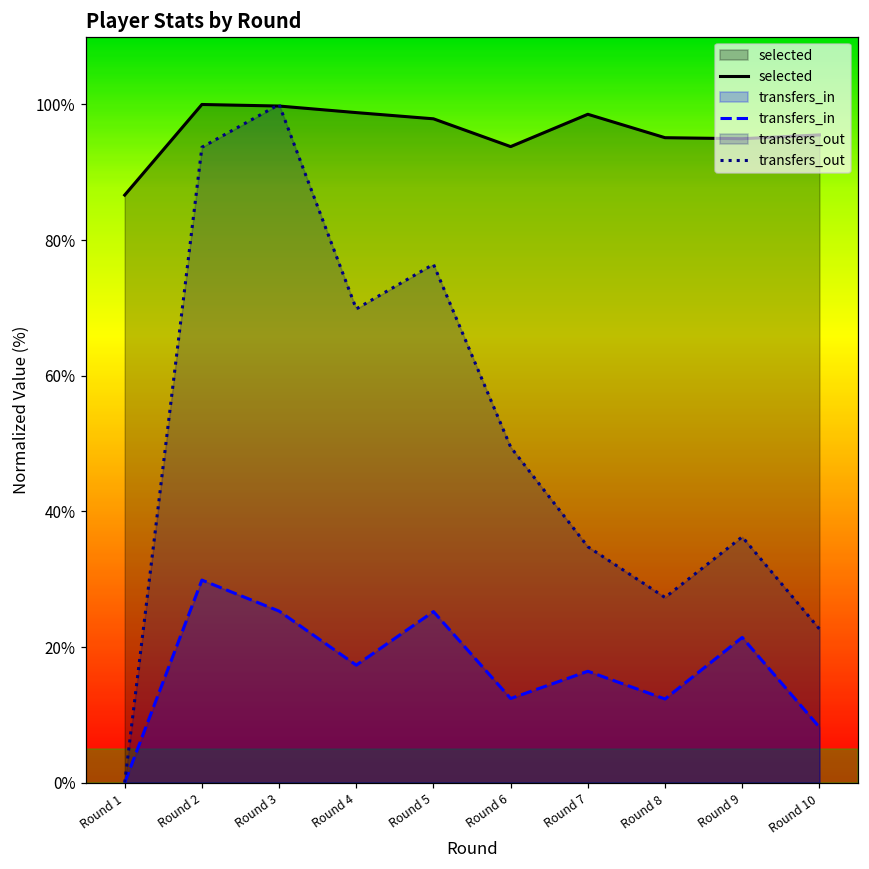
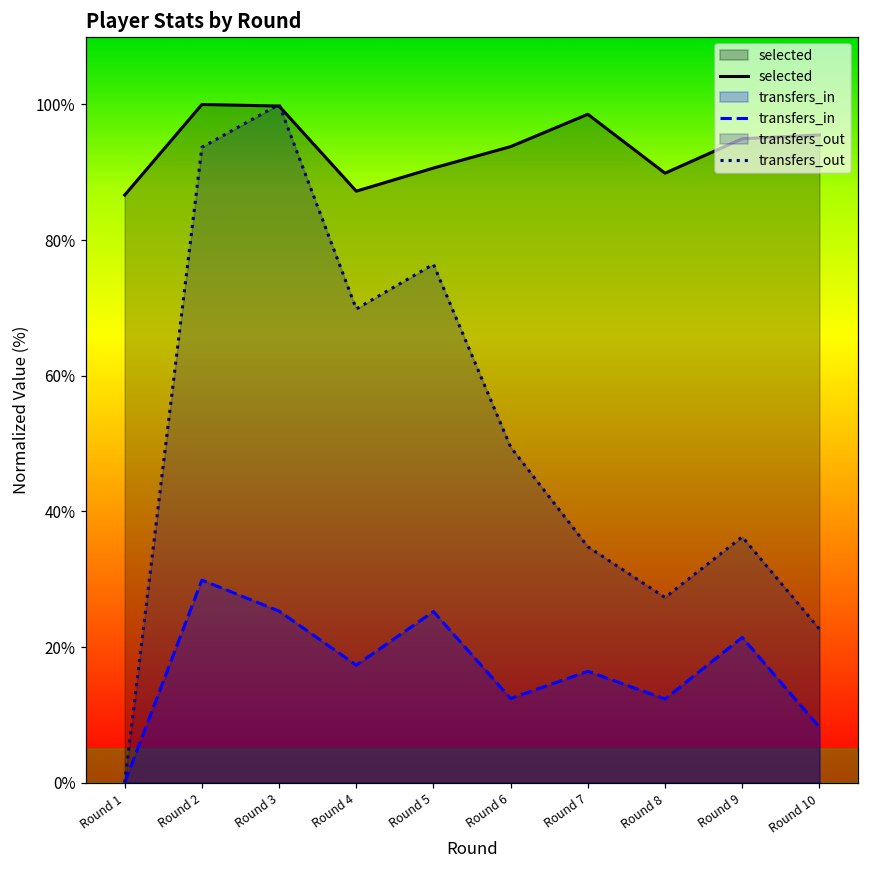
selected, Round 4: 99% -> 87%
selected, Round 5: 98% -> 91%
selected, Round 8: 95% -> 90%
